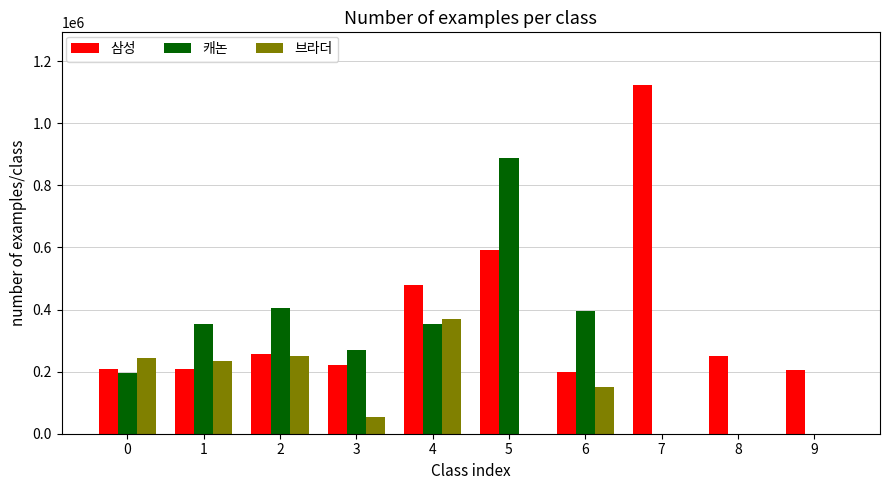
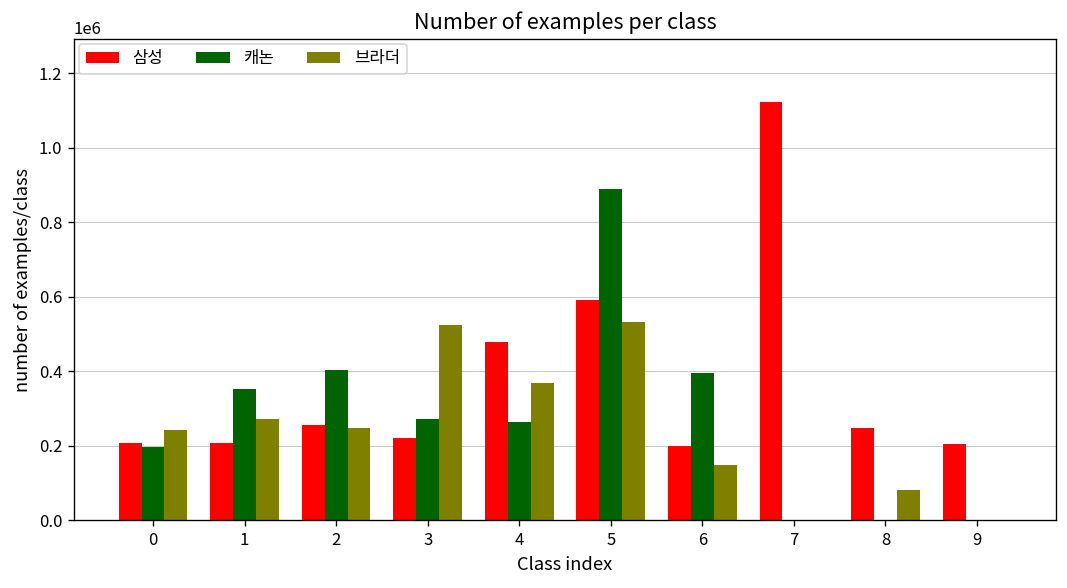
브라더, 1: 230000 -> 270000
브라더, 3: 50000 -> 530000
캐논, 4: 350000 -> 270000
브라더, 5: 0 -> 530000
브라더, 8: 0 -> 80000
